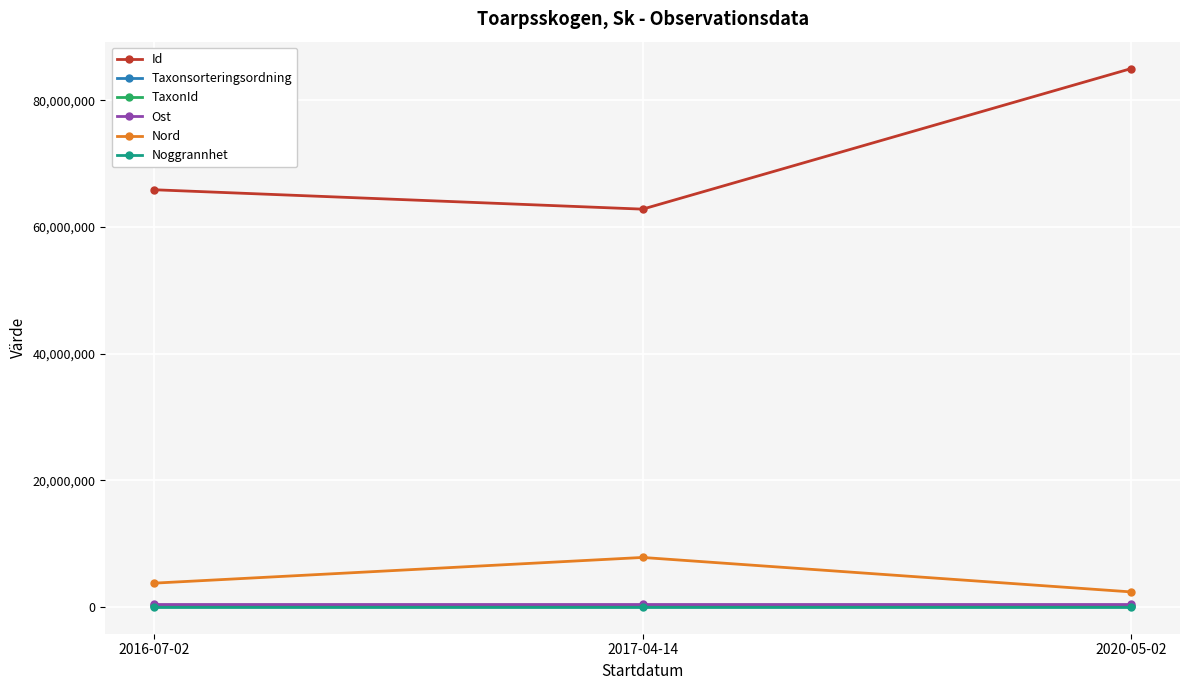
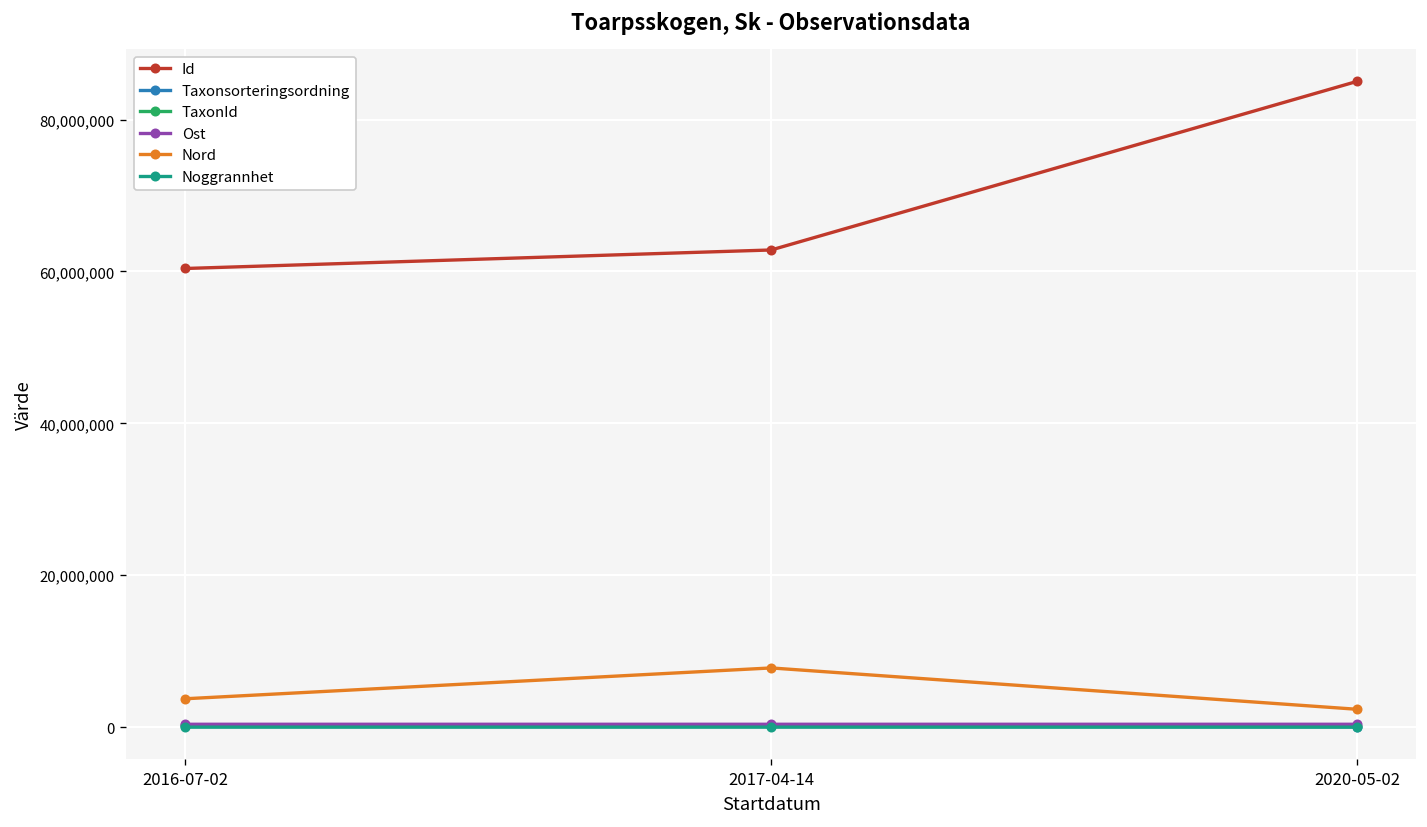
Id, 2016-07-02: 66,000,000 -> 60,000,000
